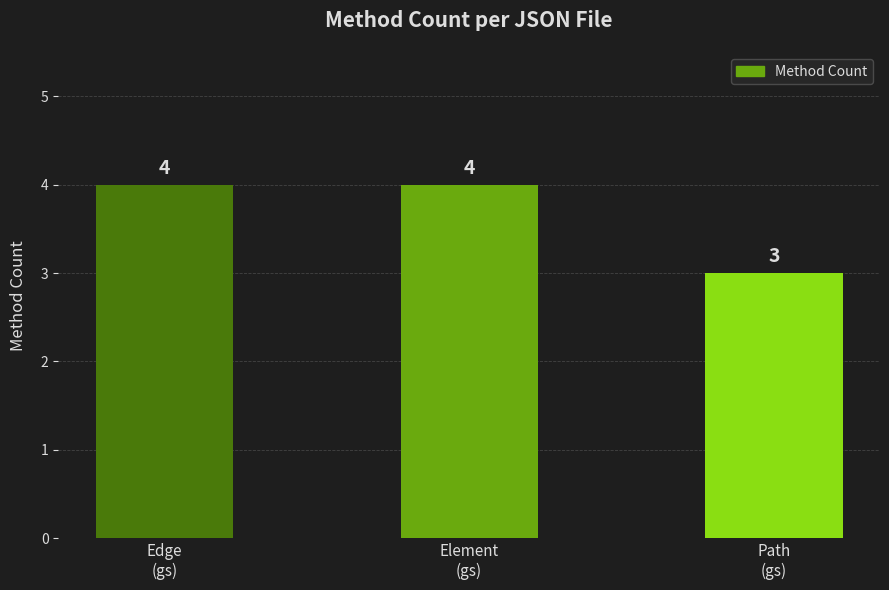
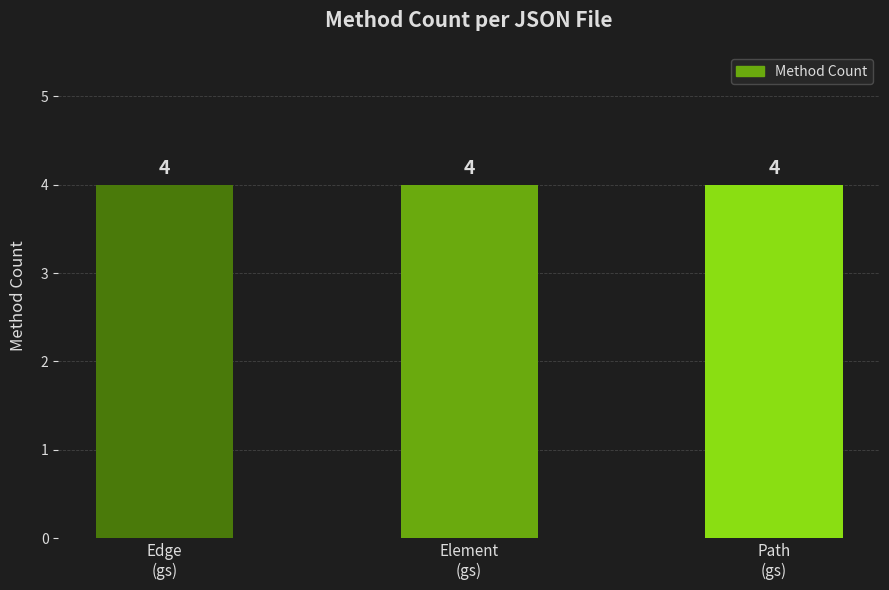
Path (gs): 3 -> 4
